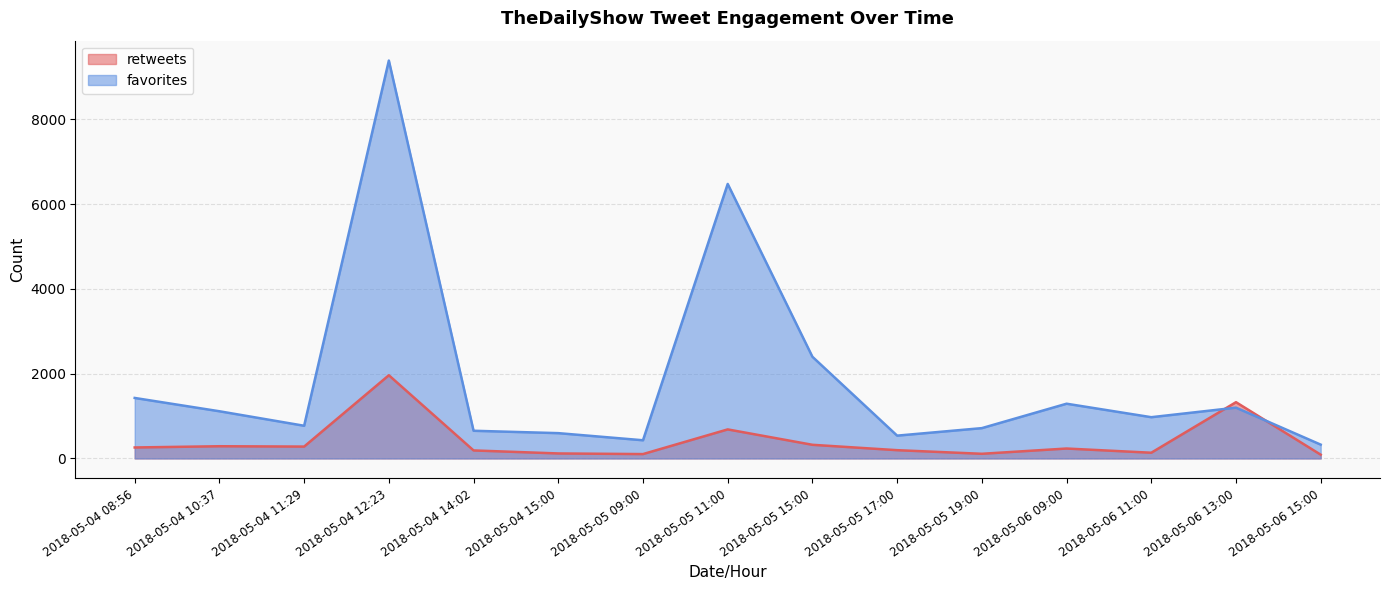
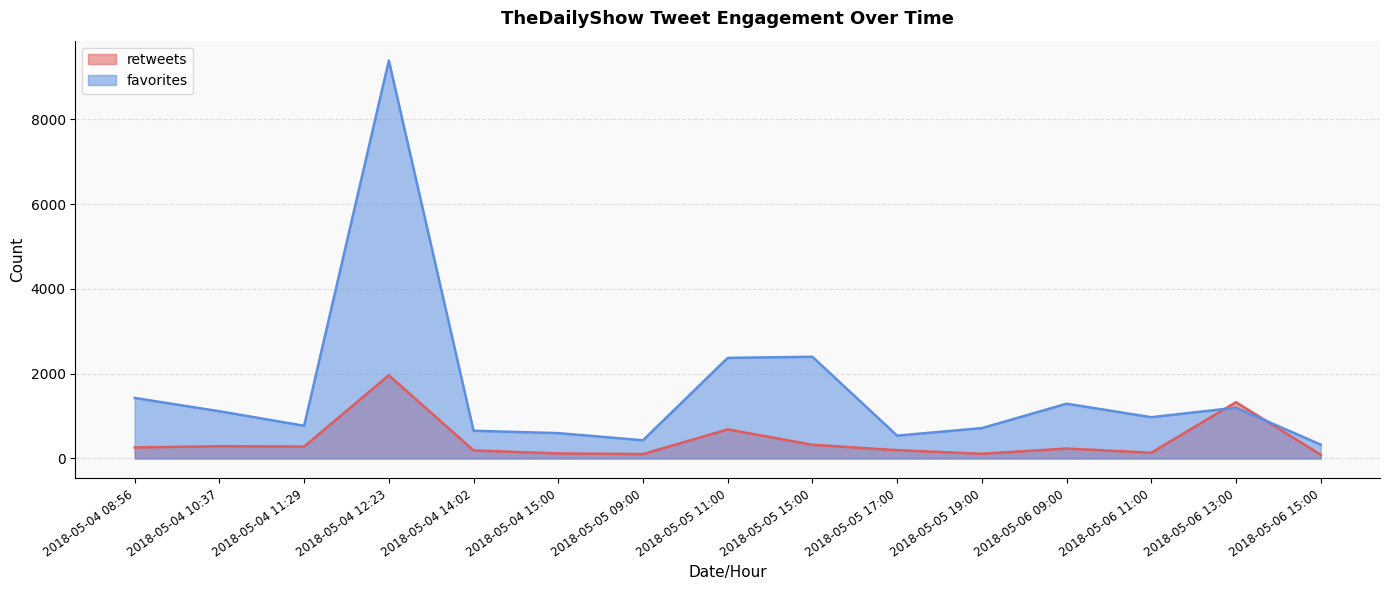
favorites, 2018-05-05 11:00: 6500 -> 2400
